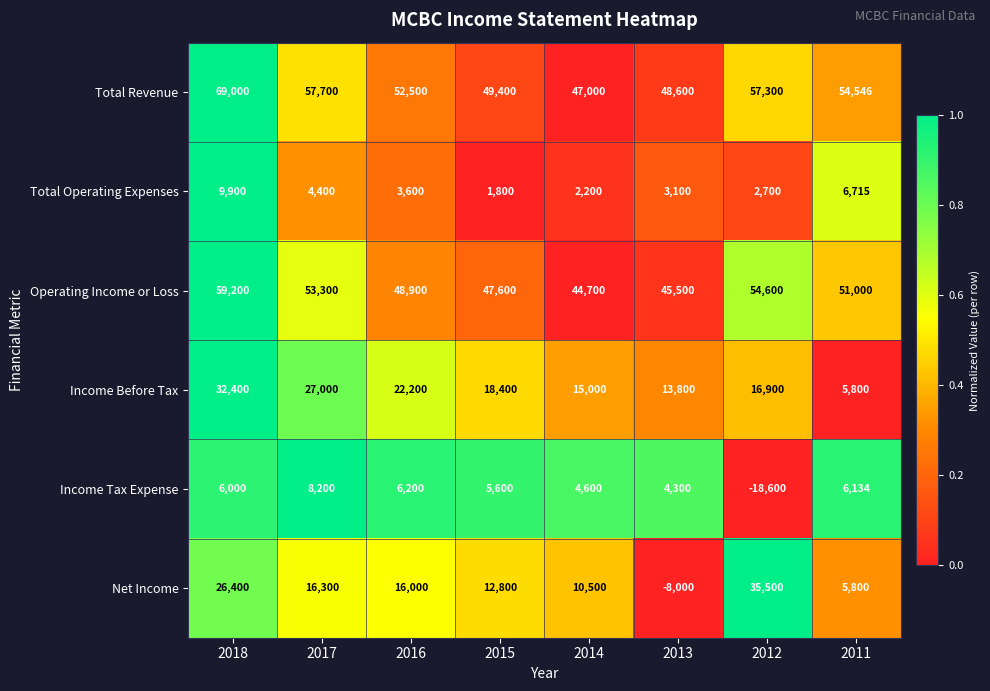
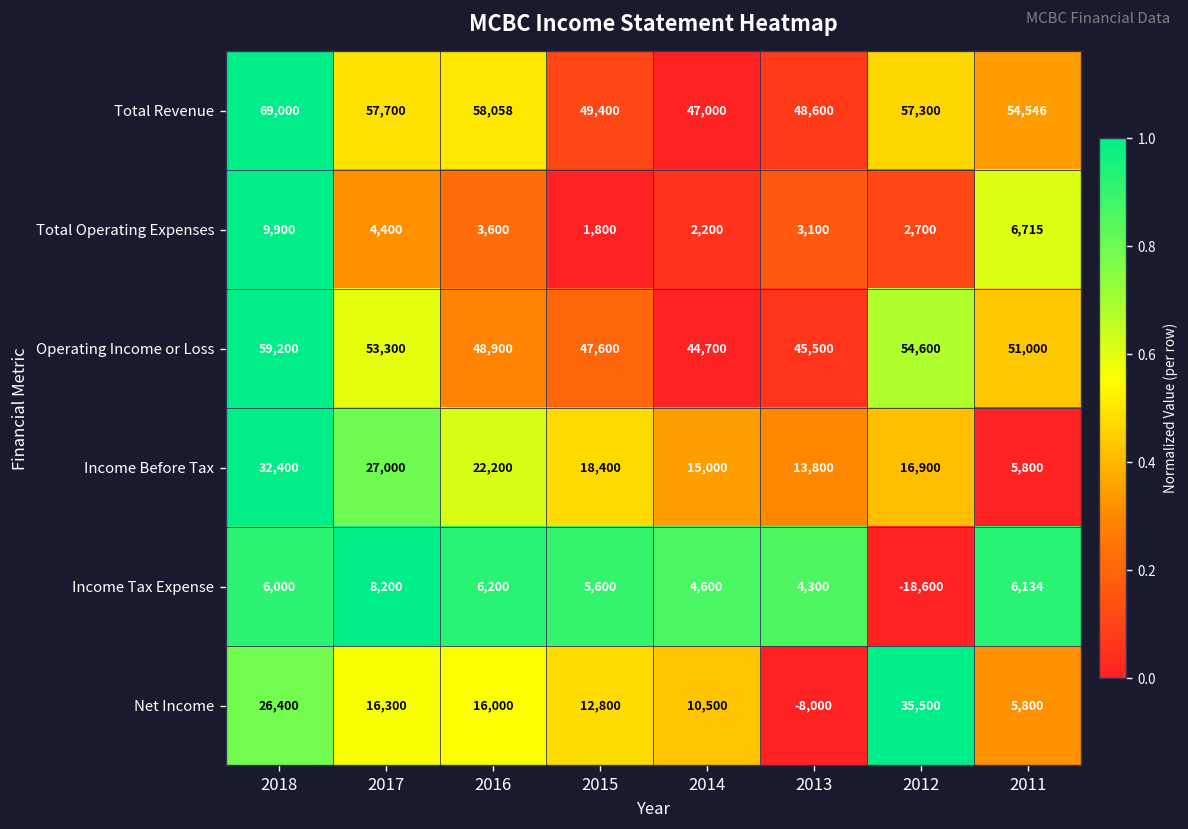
Total Revenue, 2016: 52,500 -> 58,058
